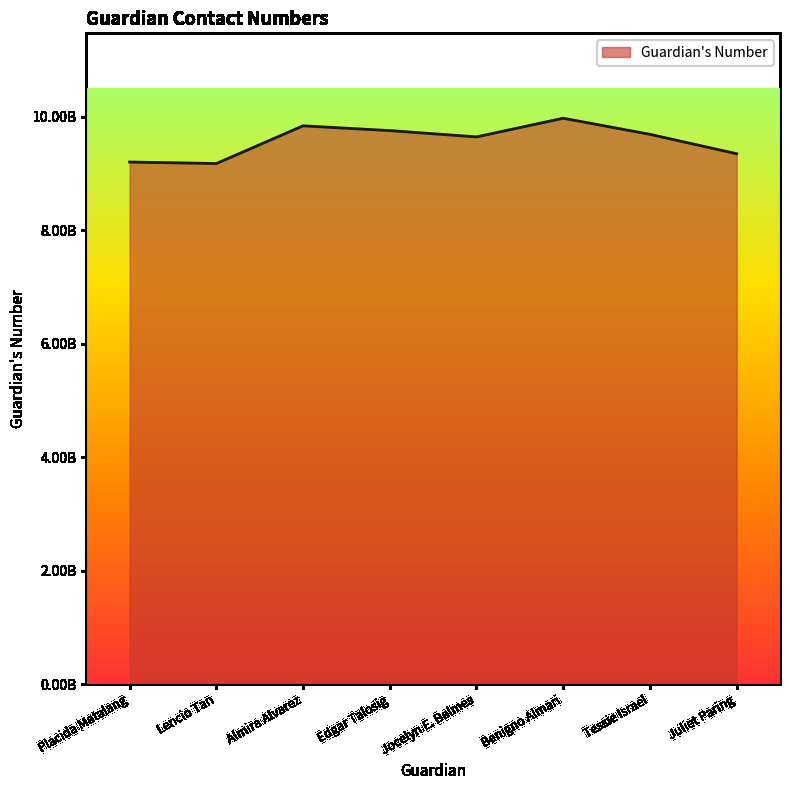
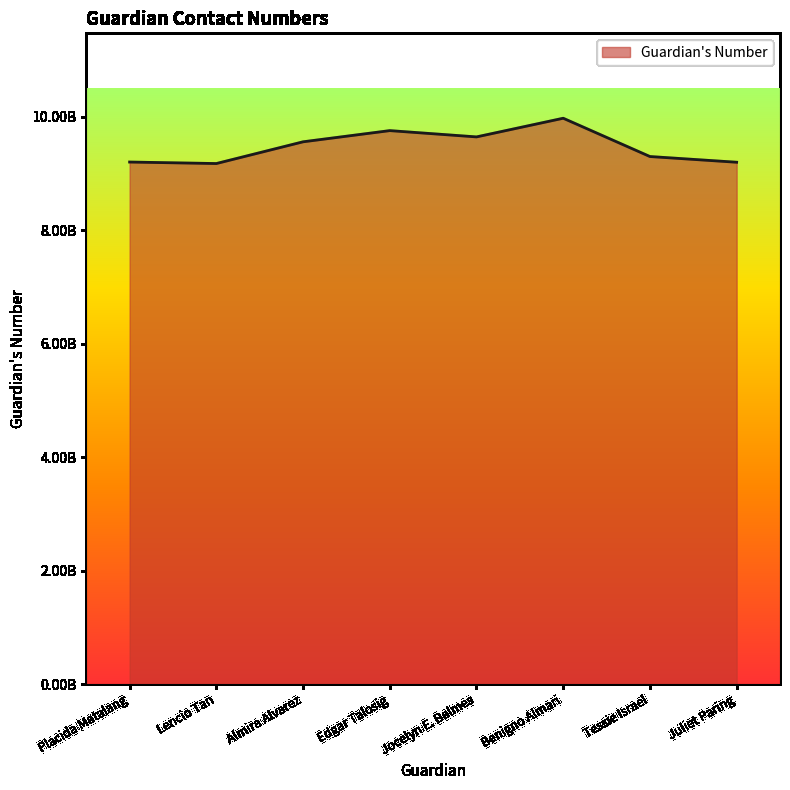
Almira Alvarez: 9800000000 -> 9600000000
Tessie Israel: 9700000000 -> 9300000000
Juliet Paring: 9400000000 -> 9200000000
